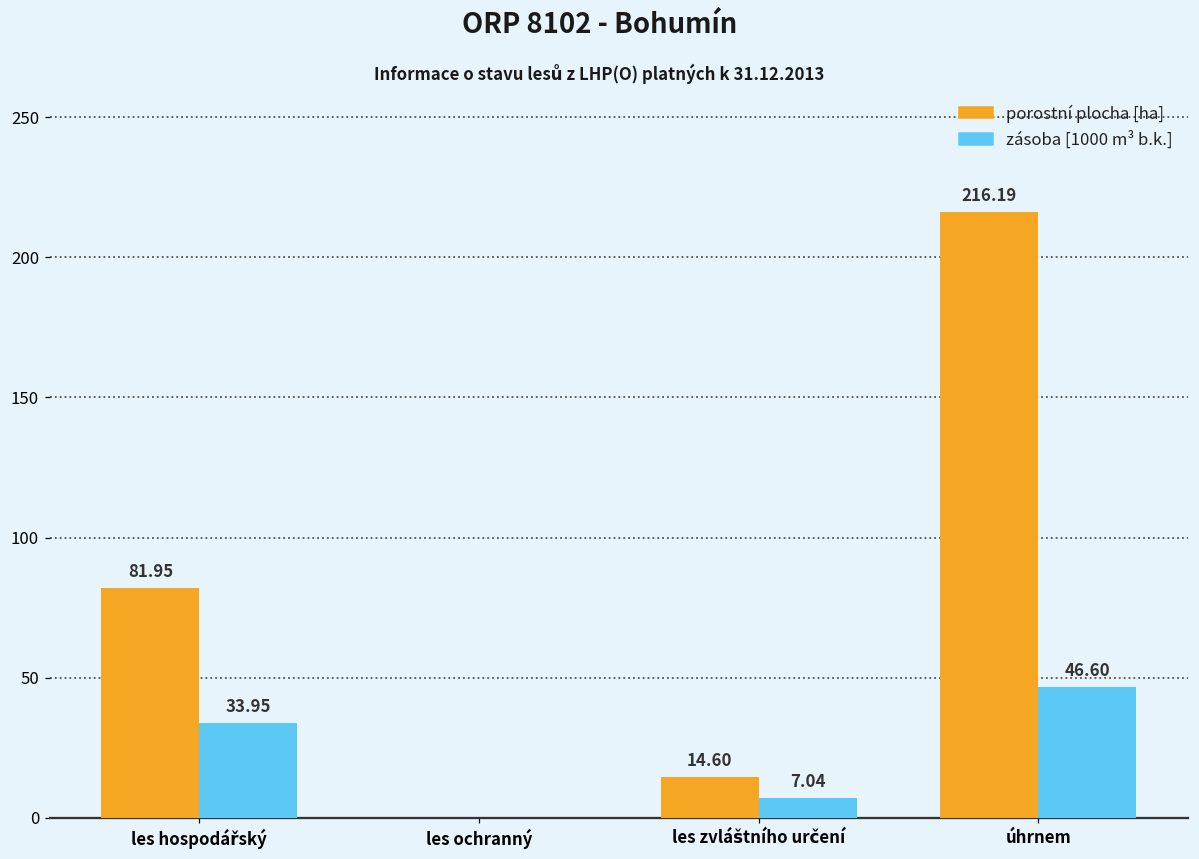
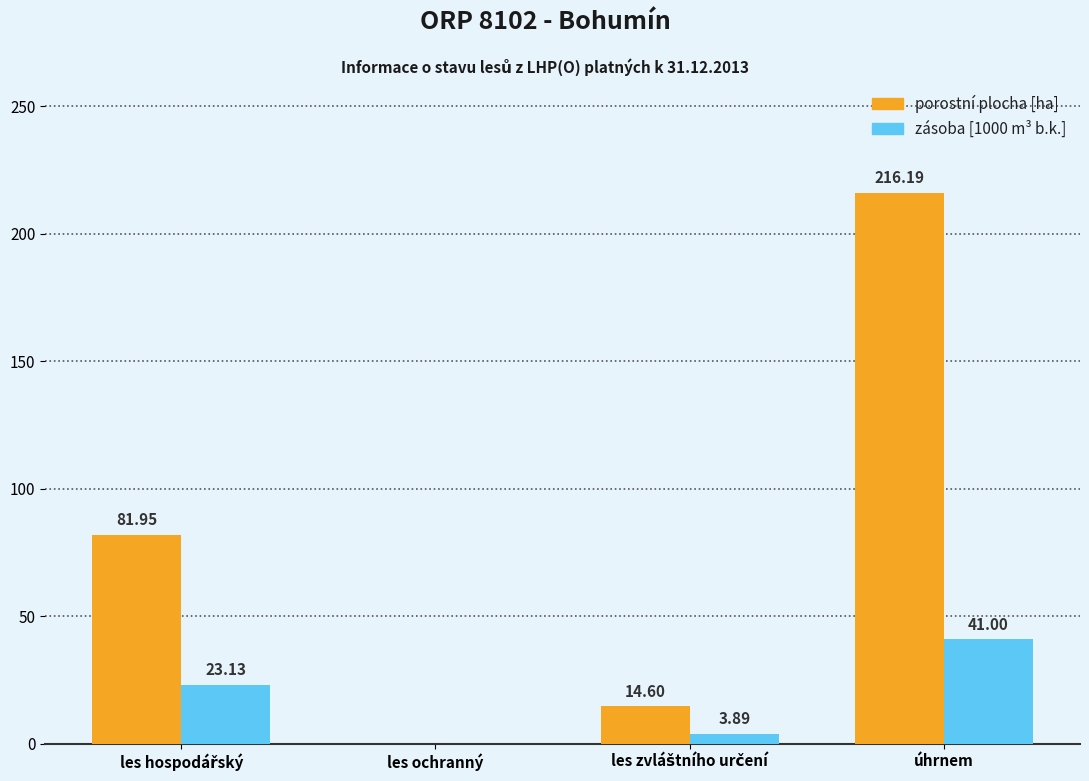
zásoba [1000 m³ b.k.], les hospodářský: 33.95 -> 23.13
zásoba [1000 m³ b.k.], les zvláštního určení: 7.04 -> 3.89
zásoba [1000 m³ b.k.], úhrnem: 46.60 -> 41.00
